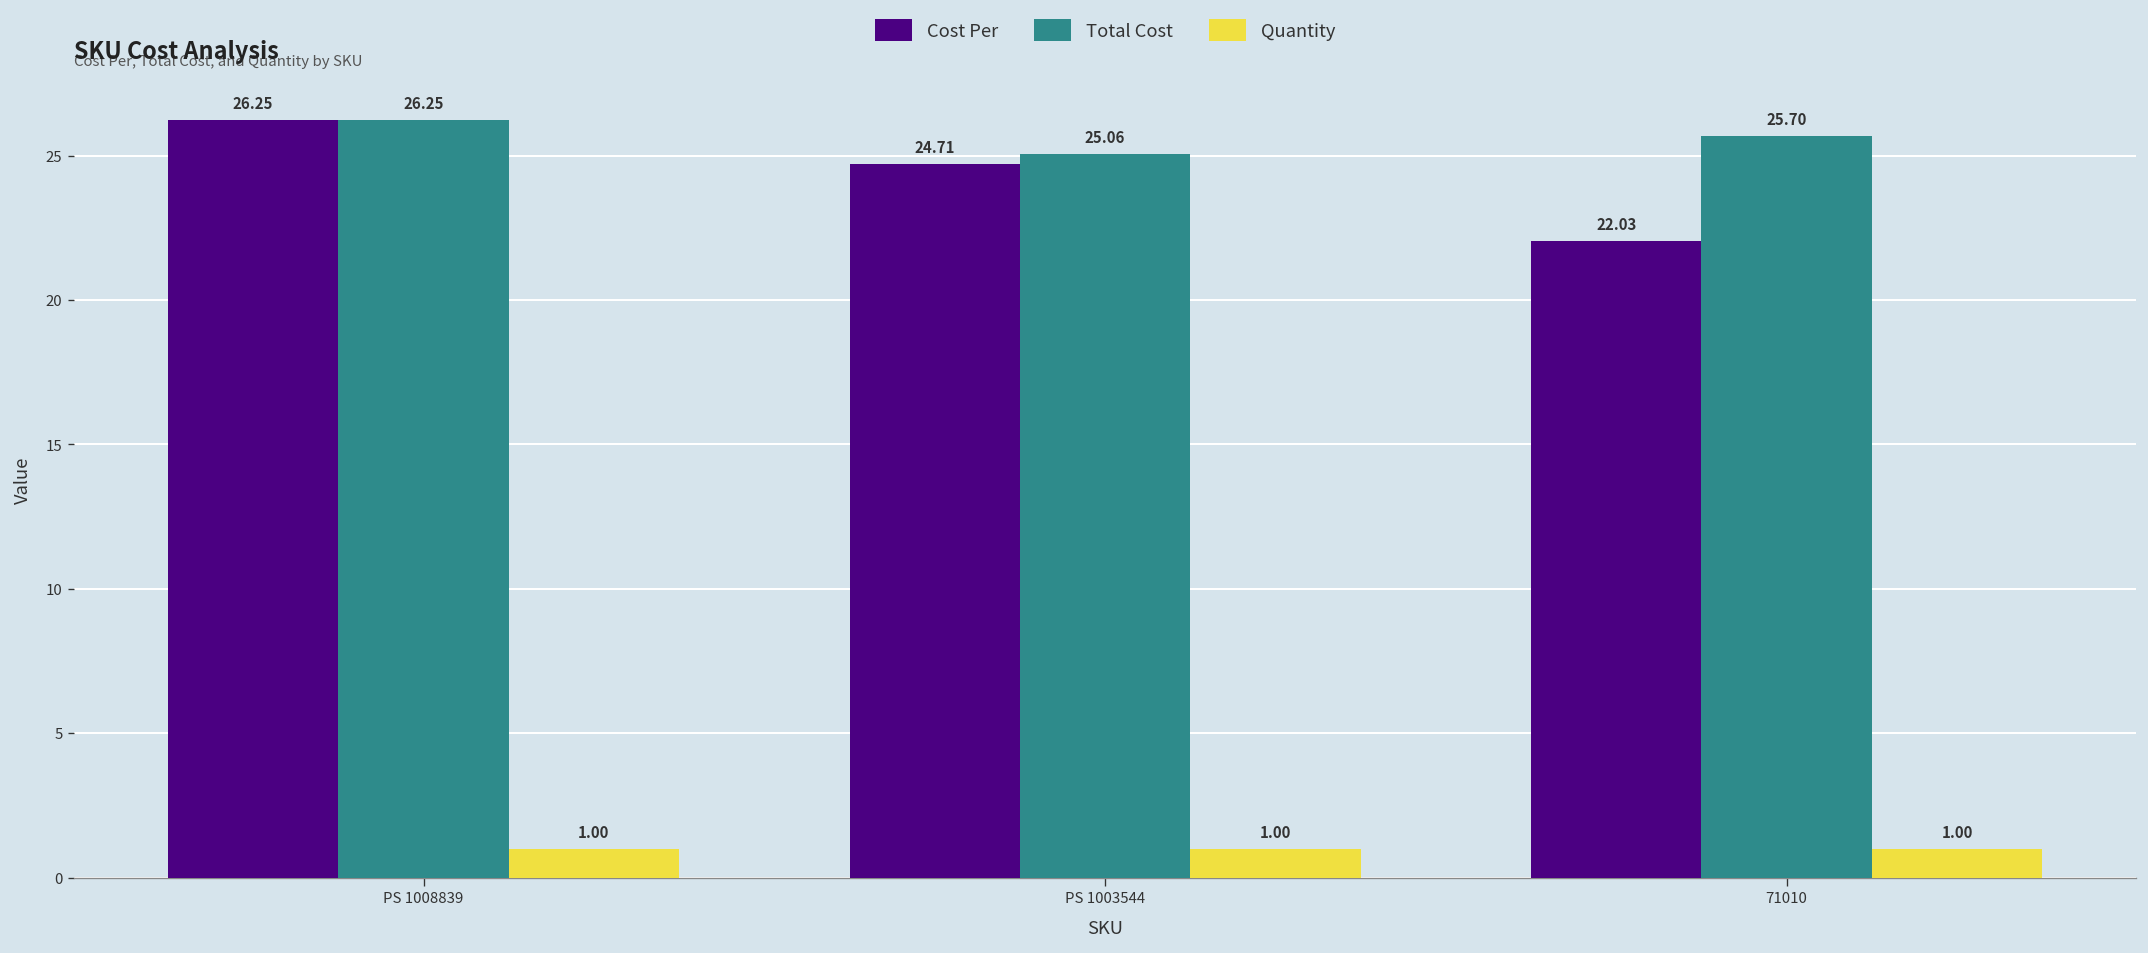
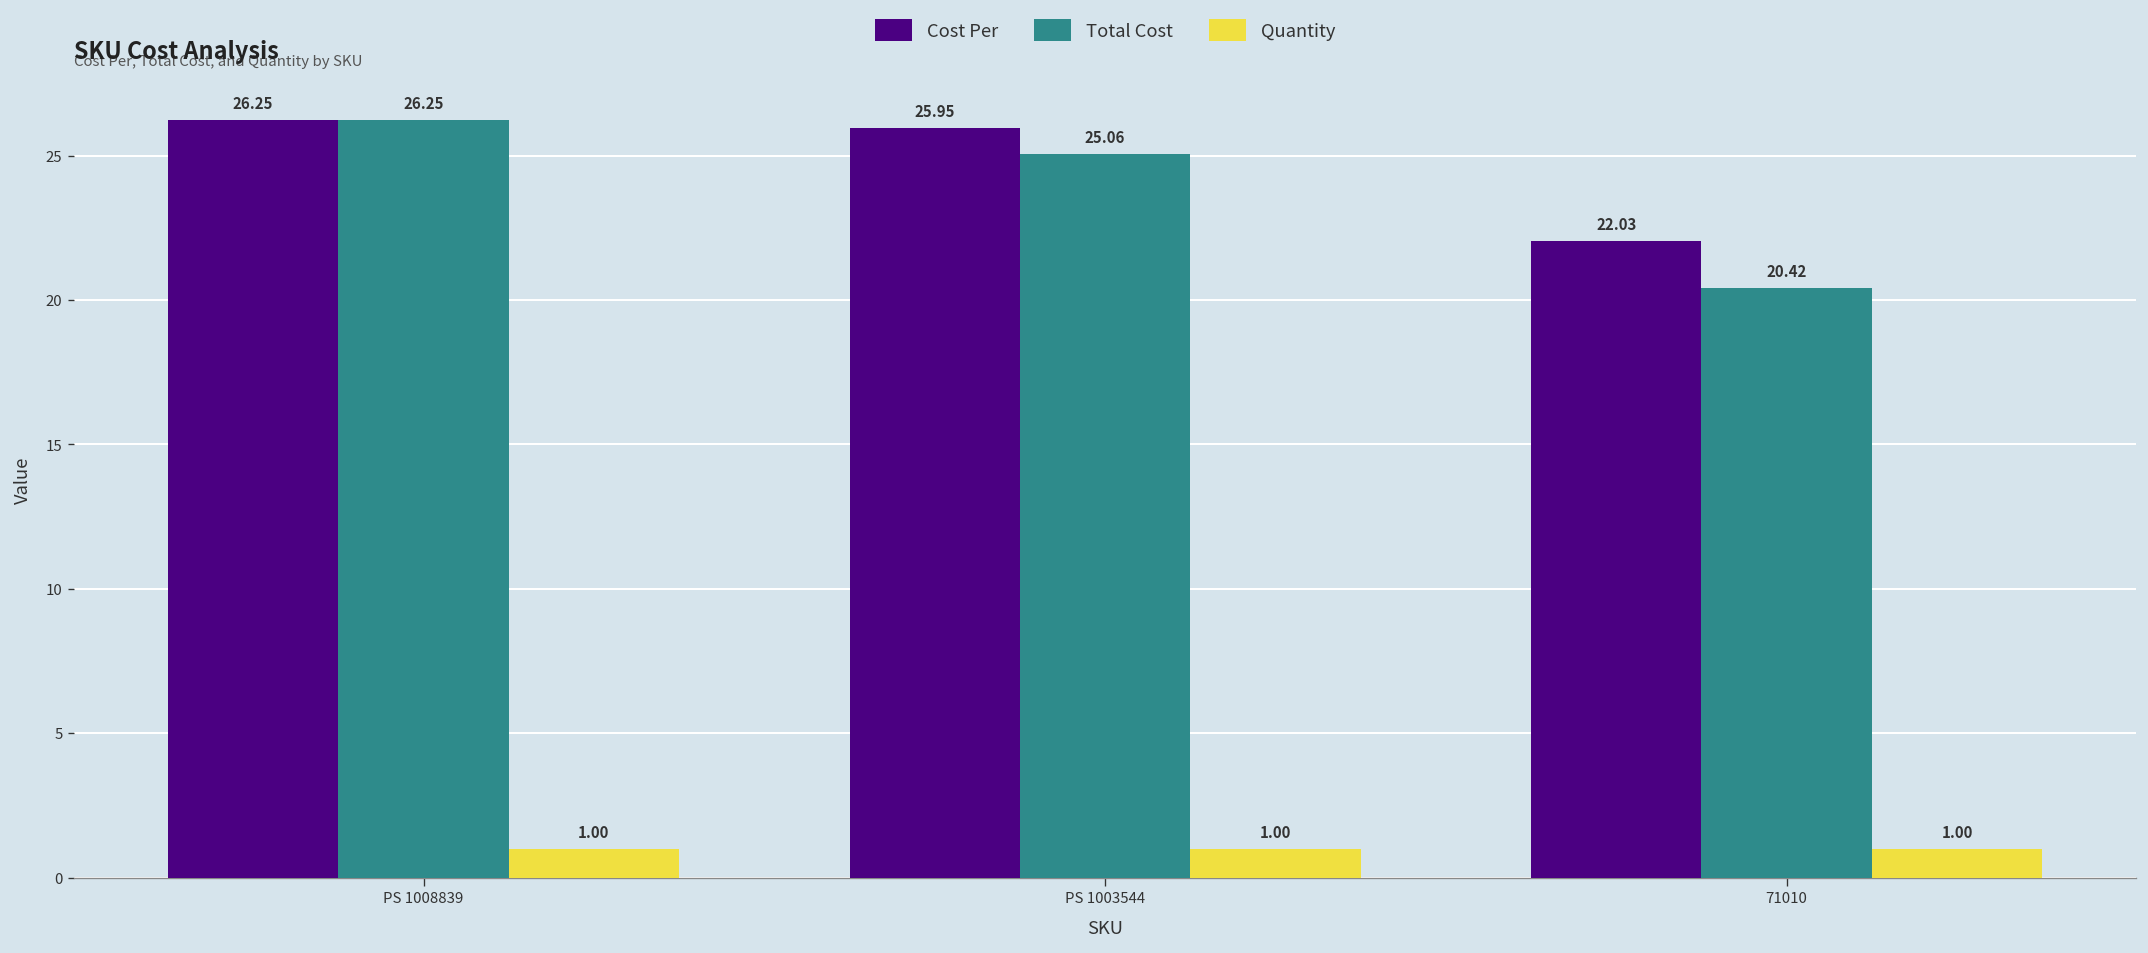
Cost Per, PS 1003544: 24.71 -> 25.95
Total Cost, 71010: 25.70 -> 20.42
